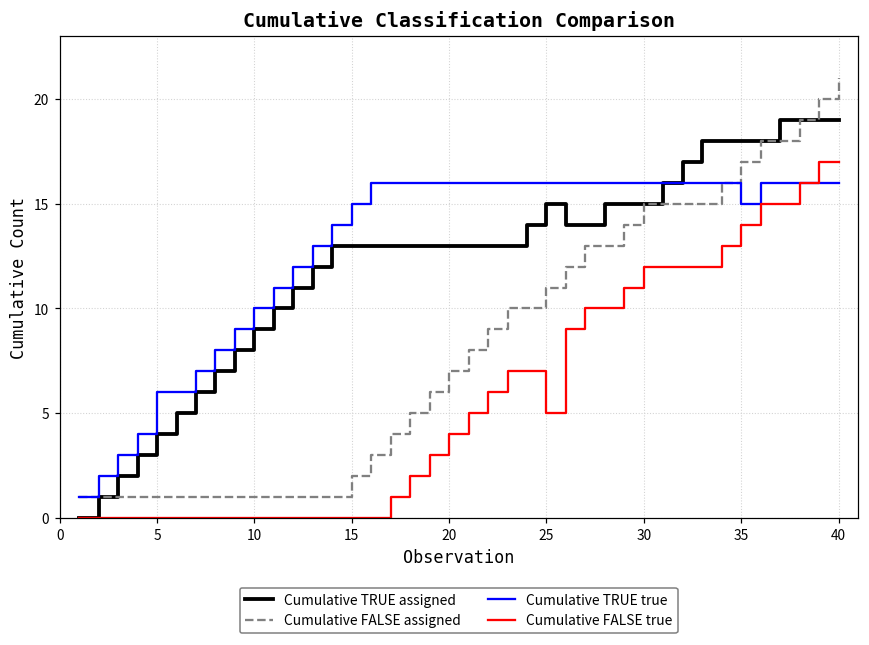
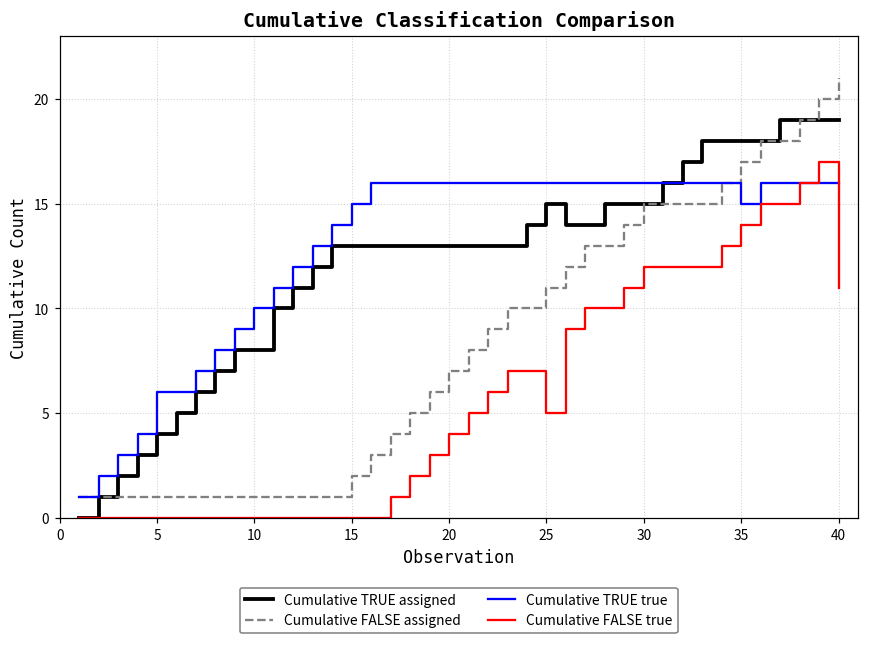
Cumulative TRUE assigned, 10: 9 -> 8
Cumulative FALSE true, 40: 17 -> 11
